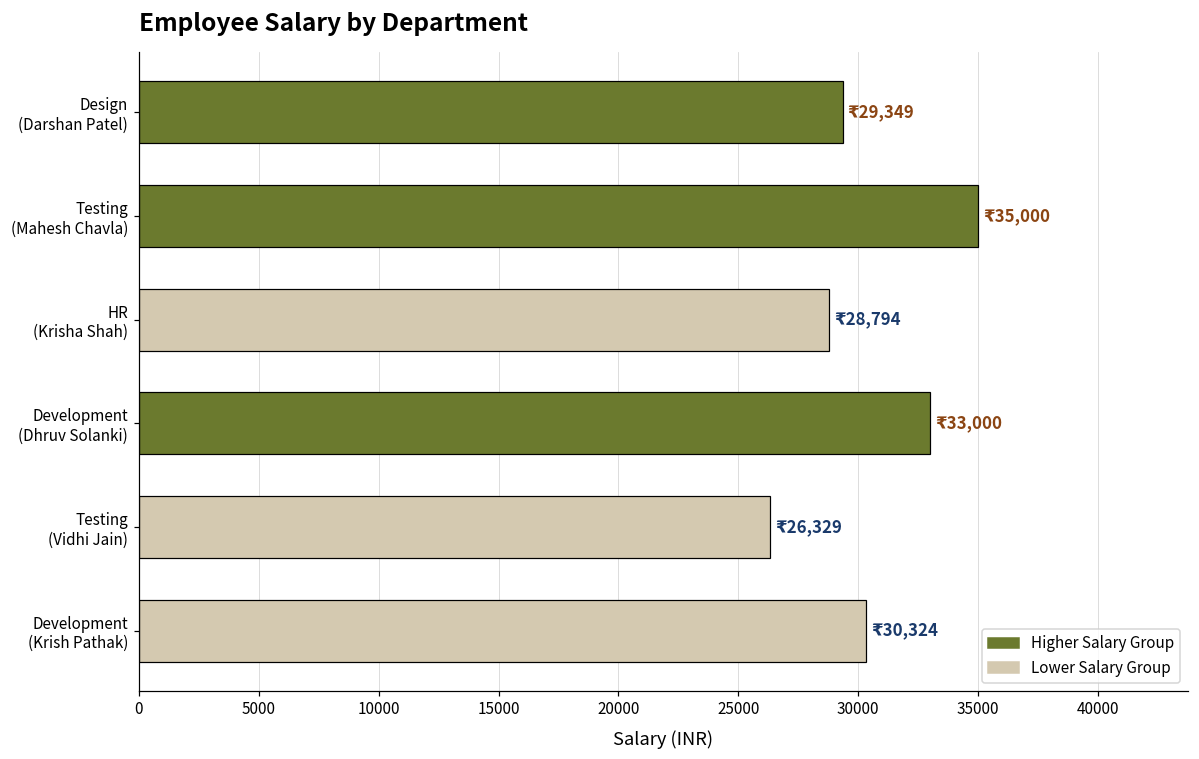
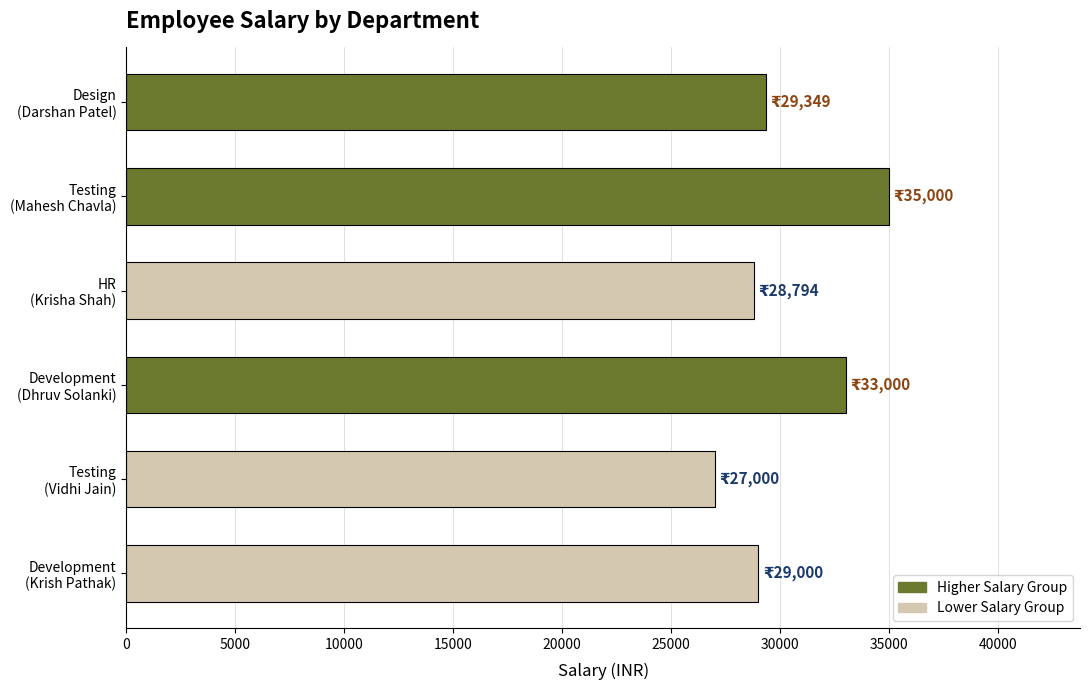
Testing (Vidhi Jain): 26,329 -> 27,000
Development (Krish Pathak): 30,324 -> 29,000
